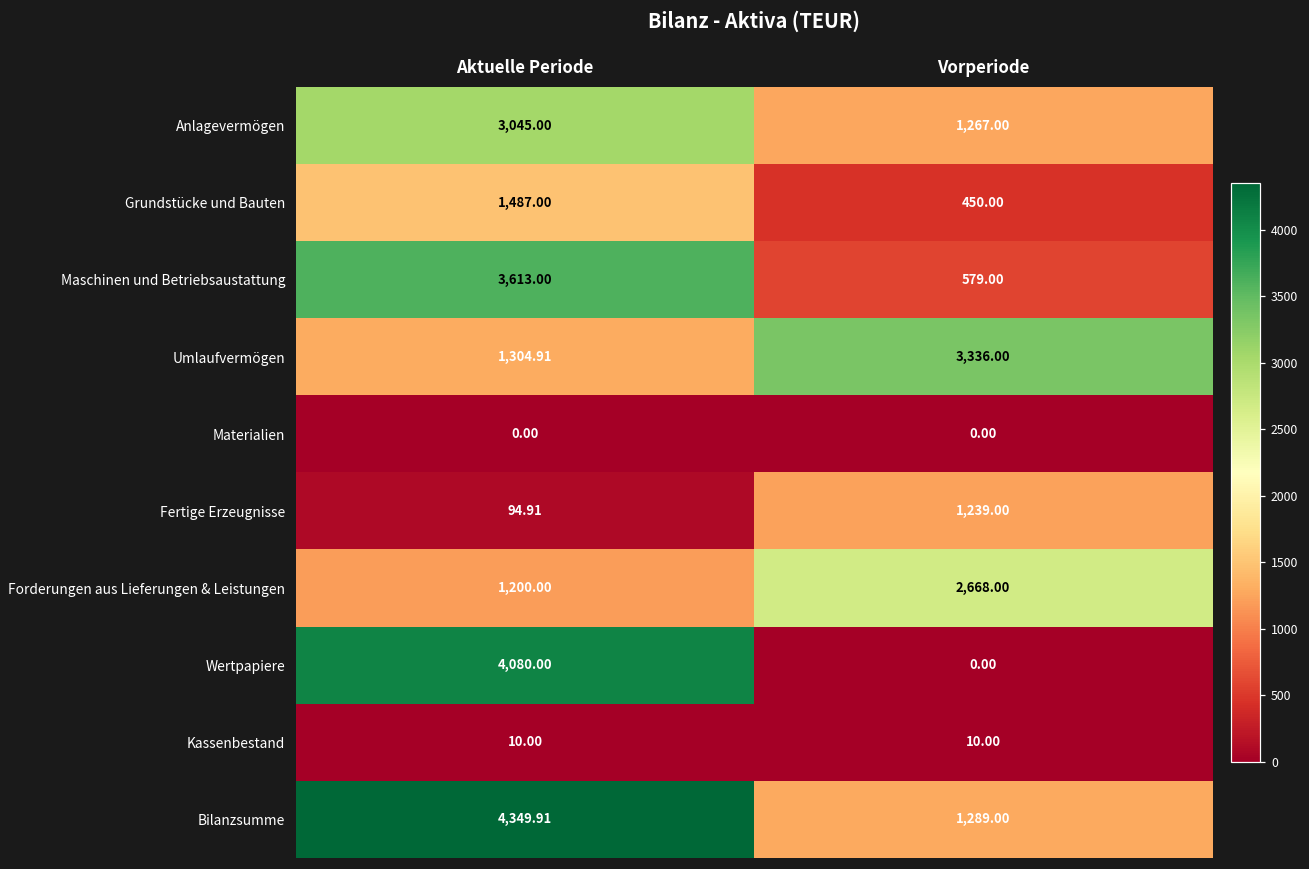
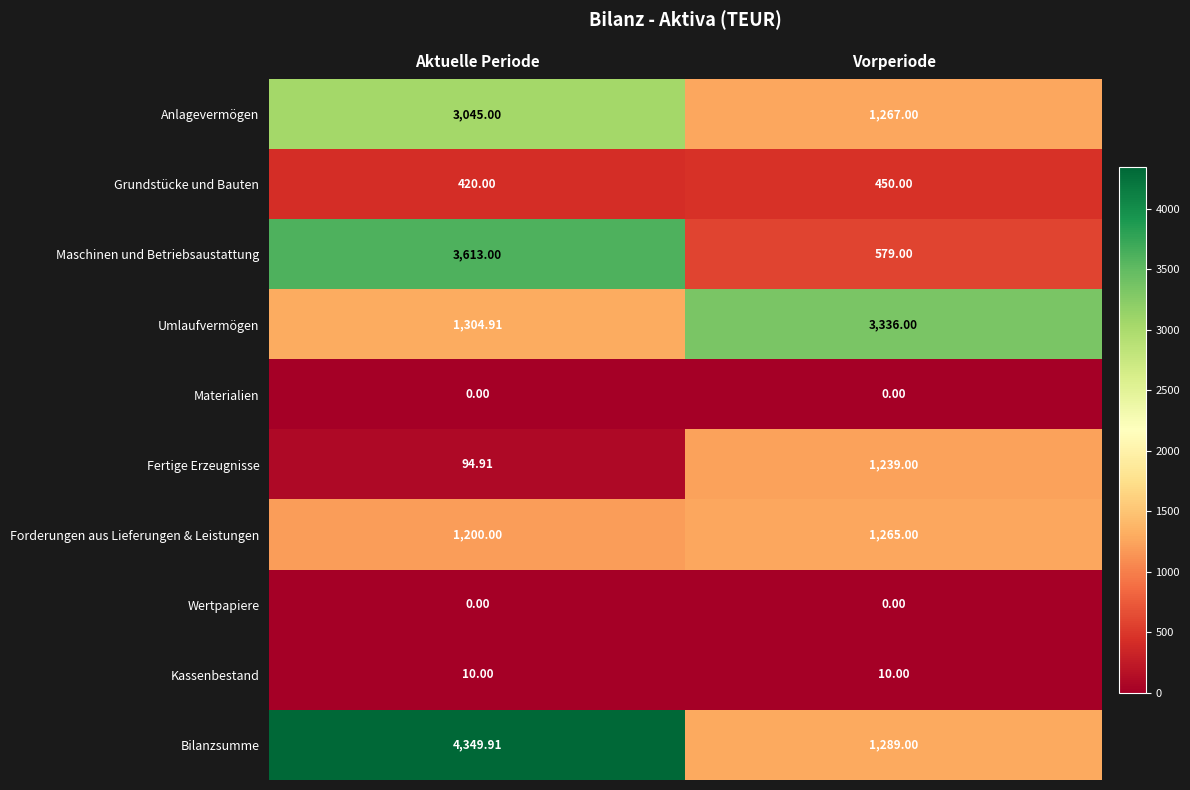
Grundstücke und Bauten, Aktuelle Periode: 1,487.00 -> 420.00
Forderungen aus Lieferungen & Leistungen, Vorperiode: 2,668.00 -> 1,265.00
Wertpapiere, Aktuelle Periode: 4,080.00 -> 0.00
